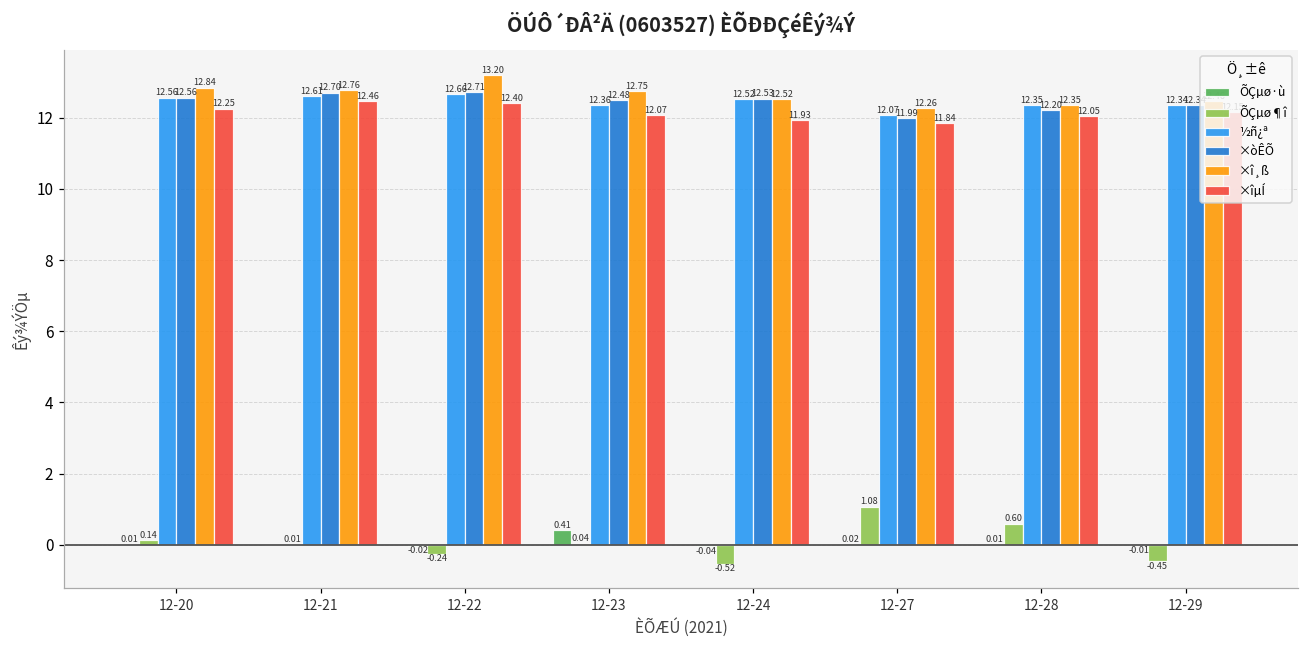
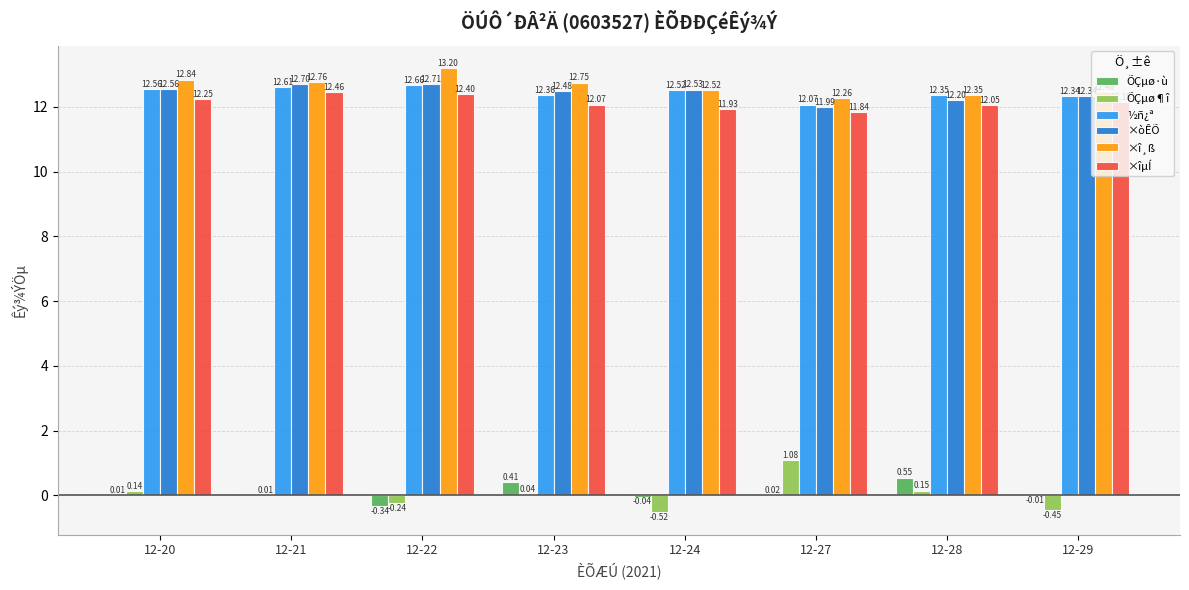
ÕÇµø·ù, 12-22: -0.02 -> -0.34
ÕÇµø·ù, 12-28: 0.01 -> 0.55
ÕÇµø¶î, 12-28: 0.60 -> 0.15
